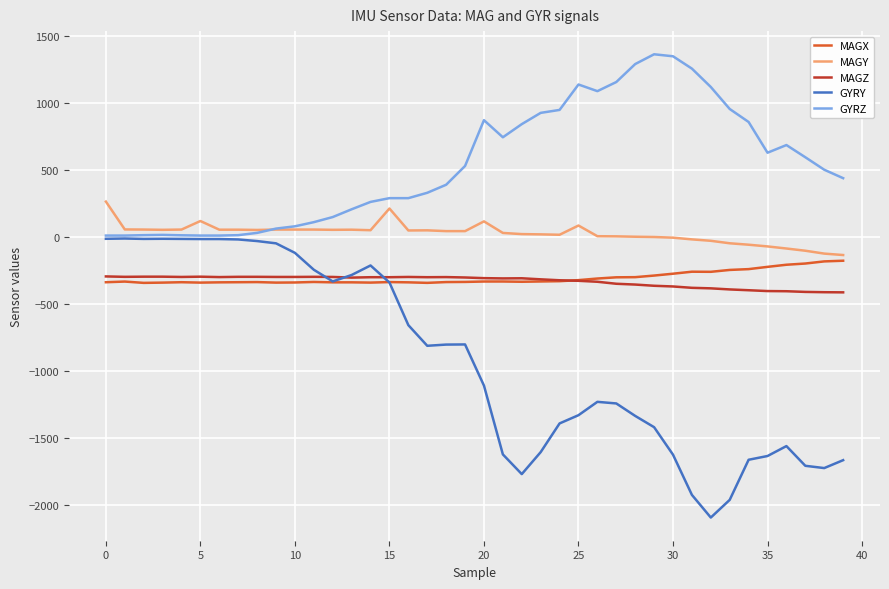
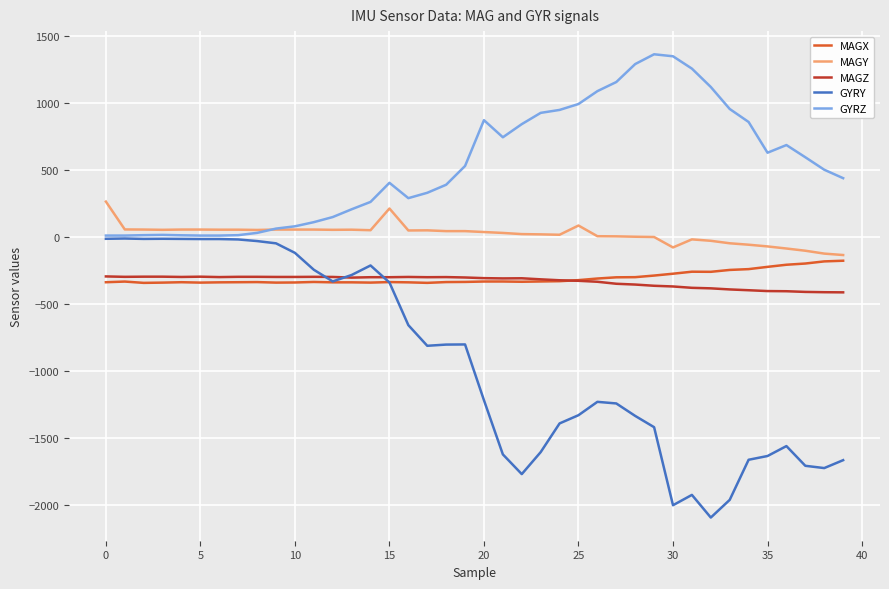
MAGY, 5: 120 -> 60
GYRZ, 15: 290 -> 410
MAGY, 20: 120 -> 40
GYRY, 20: -1110 -> -1220
GYRZ, 25: 1140 -> 990
MAGY, 30: 0 -> -80
GYRY, 30: -1620 -> -2000
